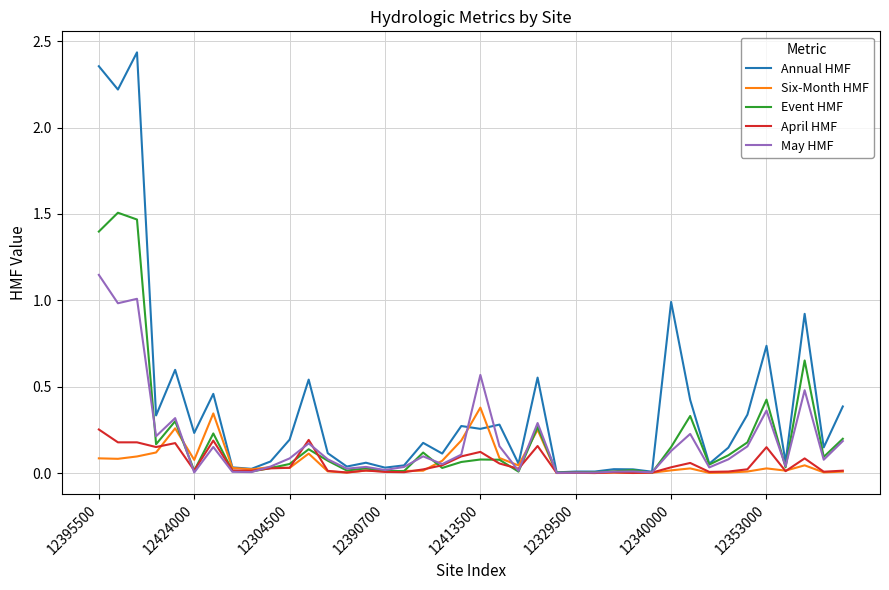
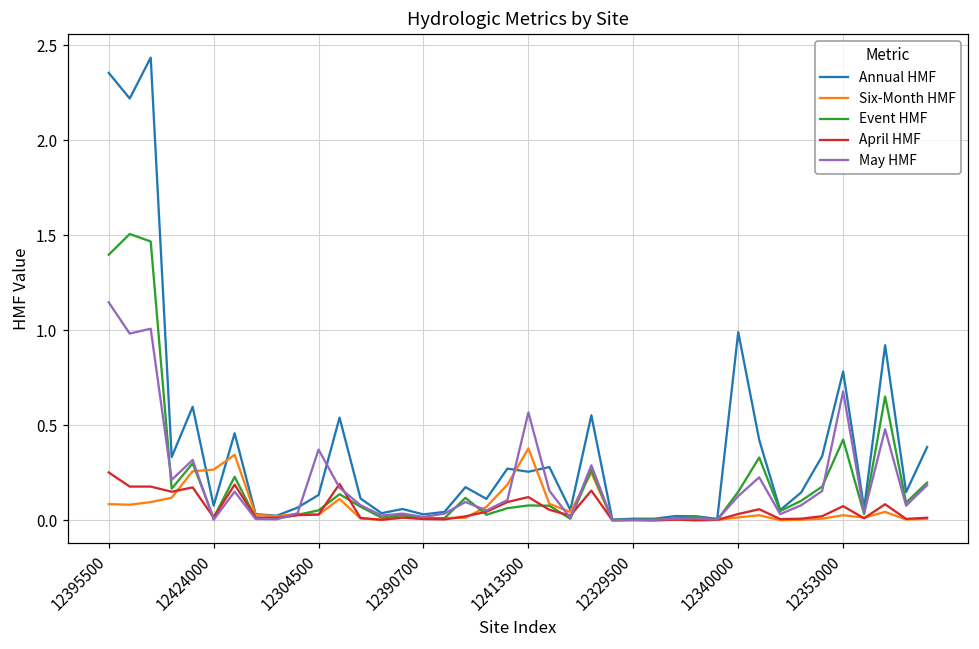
Annual HMF, 12424000: 0.23 -> 0.08
Six-Month HMF, 12424000: 0.08 -> 0.27
Annual HMF, 12304500: 0.19 -> 0.13
May HMF, 12304500: 0.08 -> 0.37
Annual HMF, 12353000: 0.74 -> 0.78
April HMF, 12353000: 0.15 -> 0.07
May HMF, 12353000: 0.36 -> 0.68
